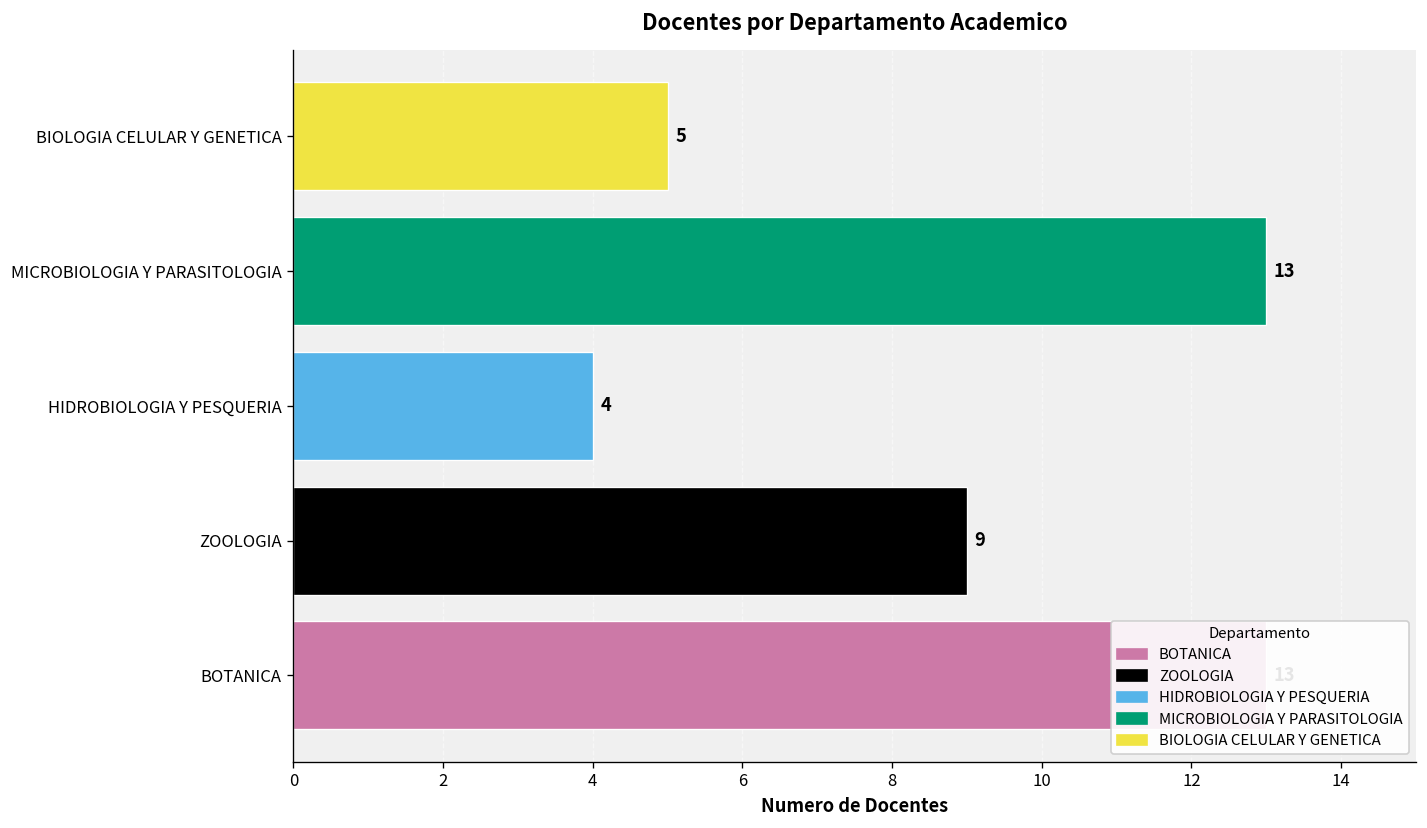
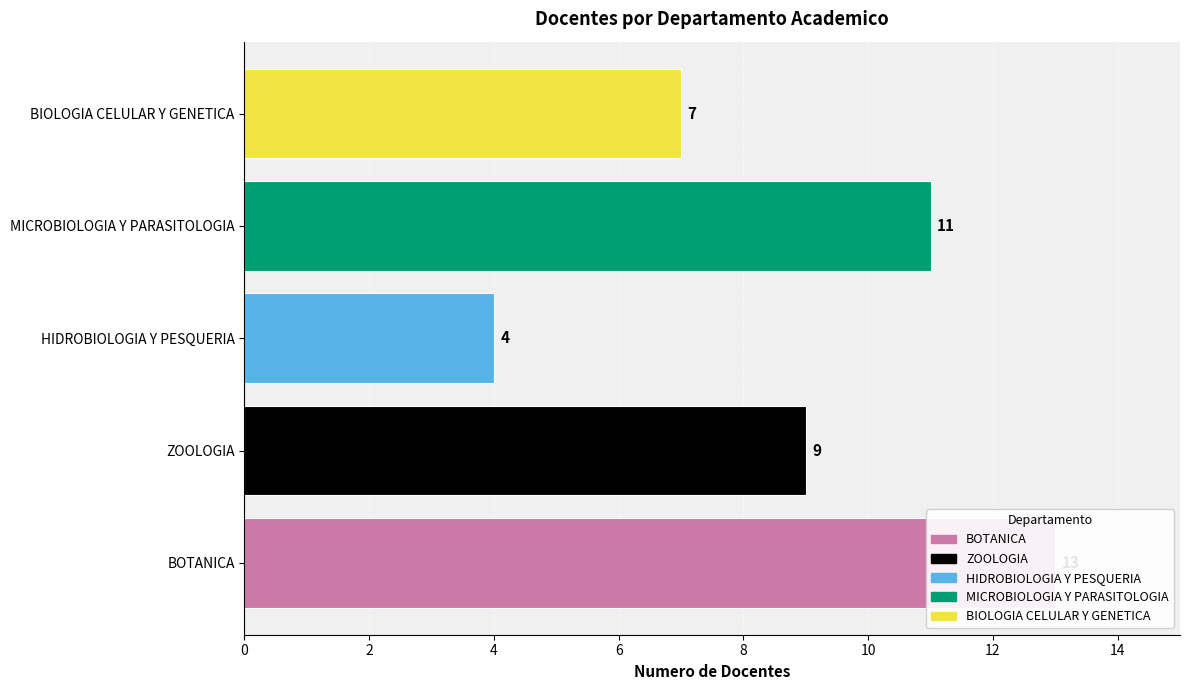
BIOLOGIA CELULAR Y GENETICA: 5 -> 7
MICROBIOLOGIA Y PARASITOLOGIA: 13 -> 11
